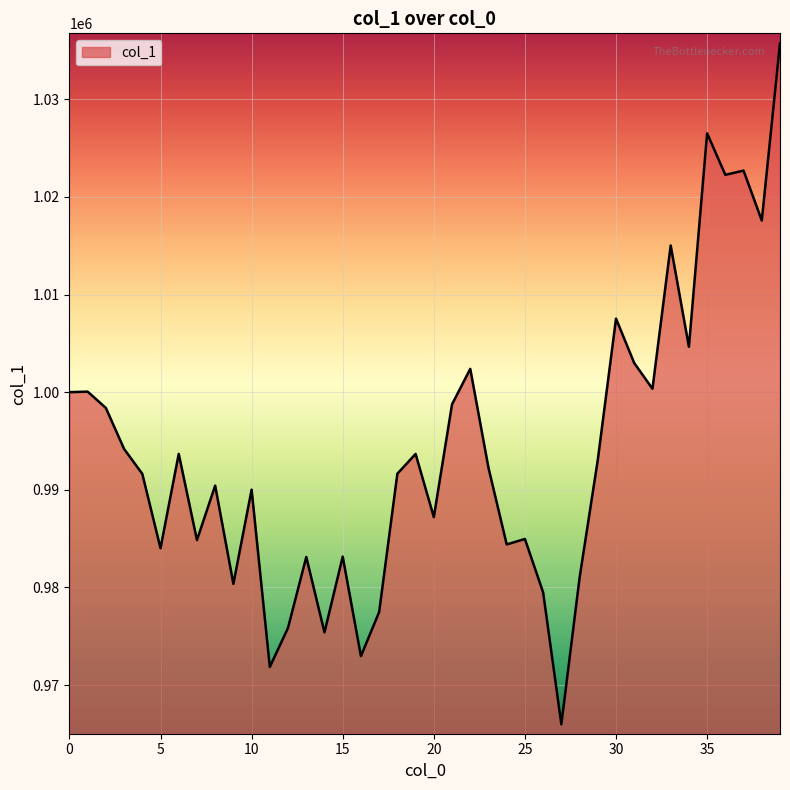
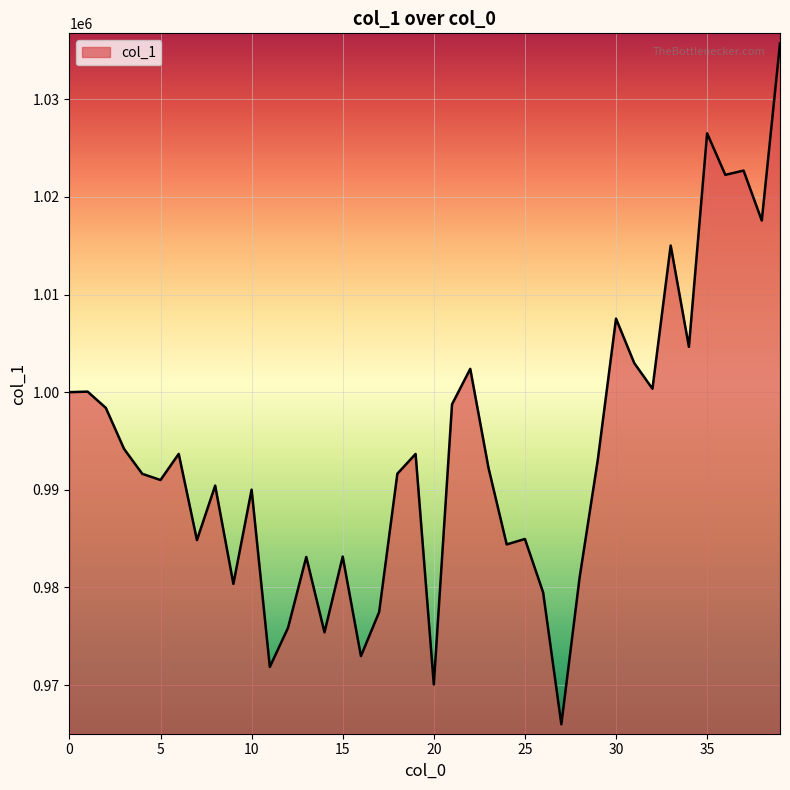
5: 984000 -> 991000
20: 987000 -> 970000
